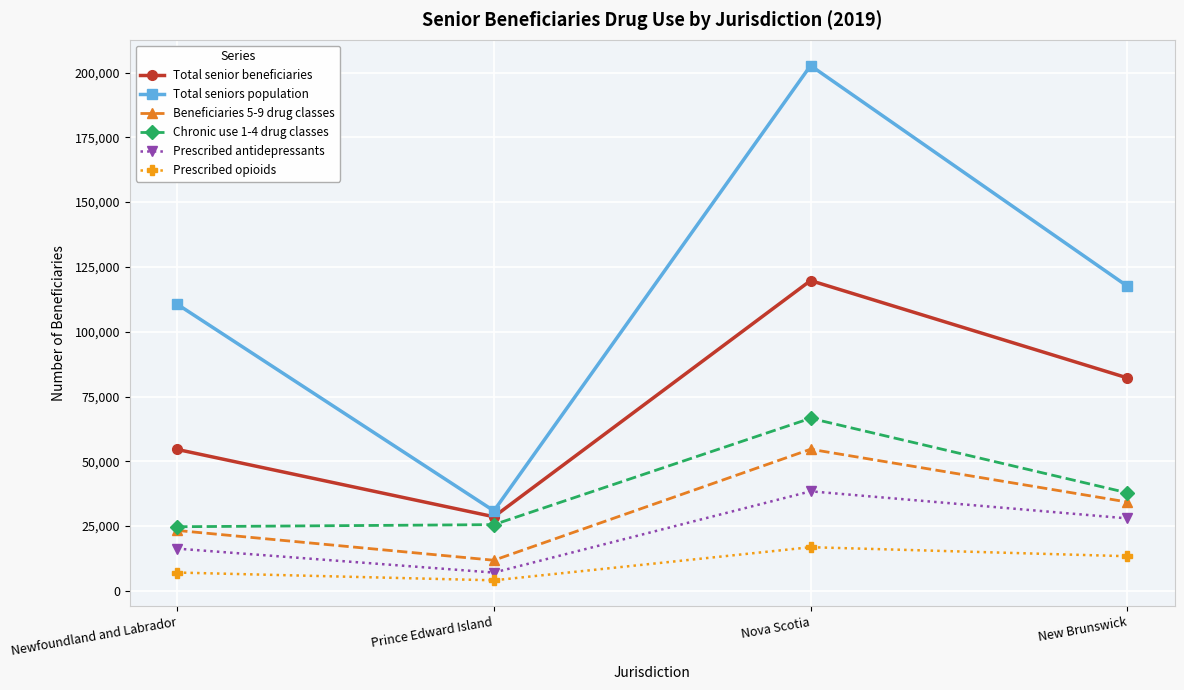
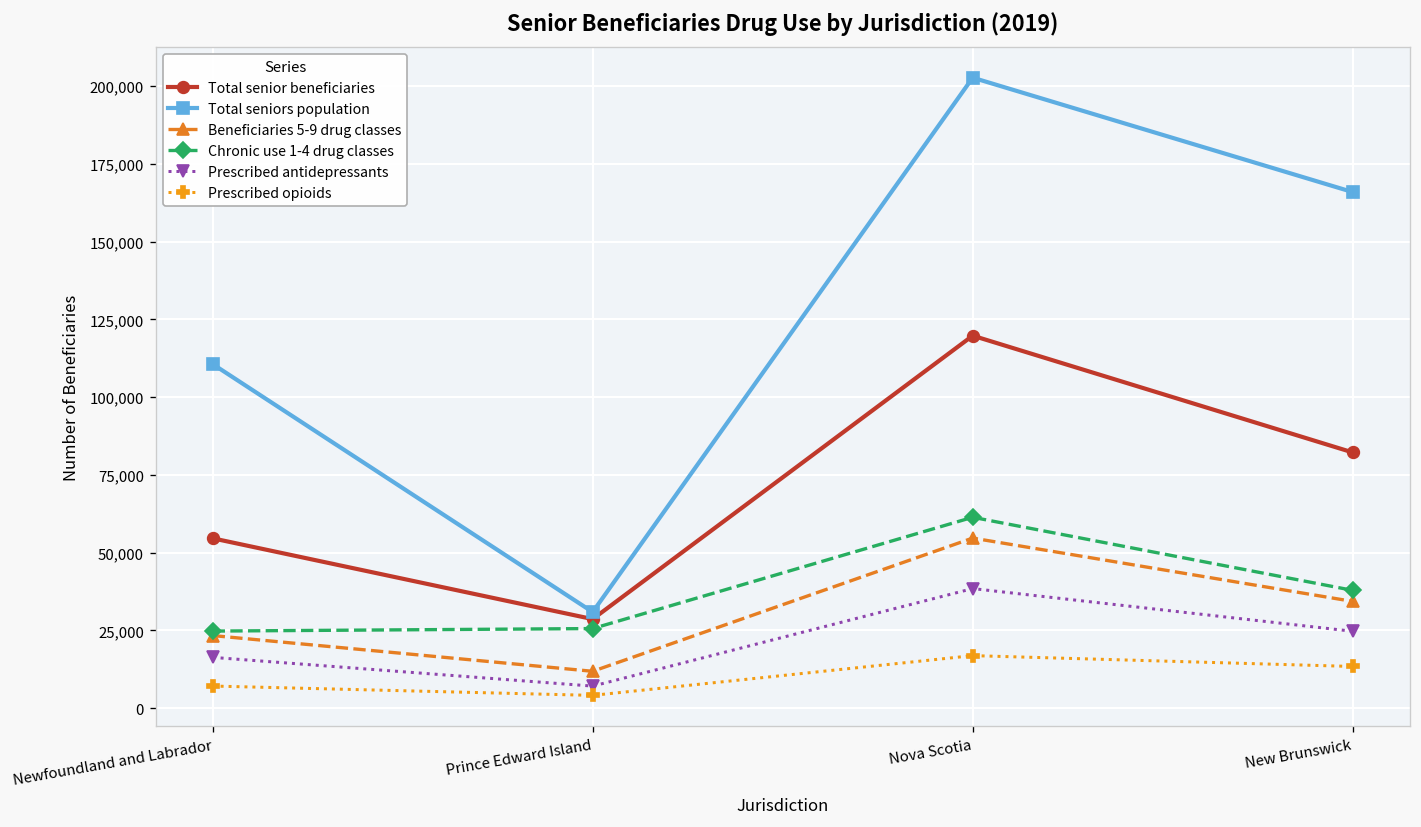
Chronic use 1-4 drug classes, Nova Scotia: 67,000 -> 61,000
Total seniors population, New Brunswick: 118,000 -> 166,000
Prescribed antidepressants, New Brunswick: 28,000 -> 25,000
